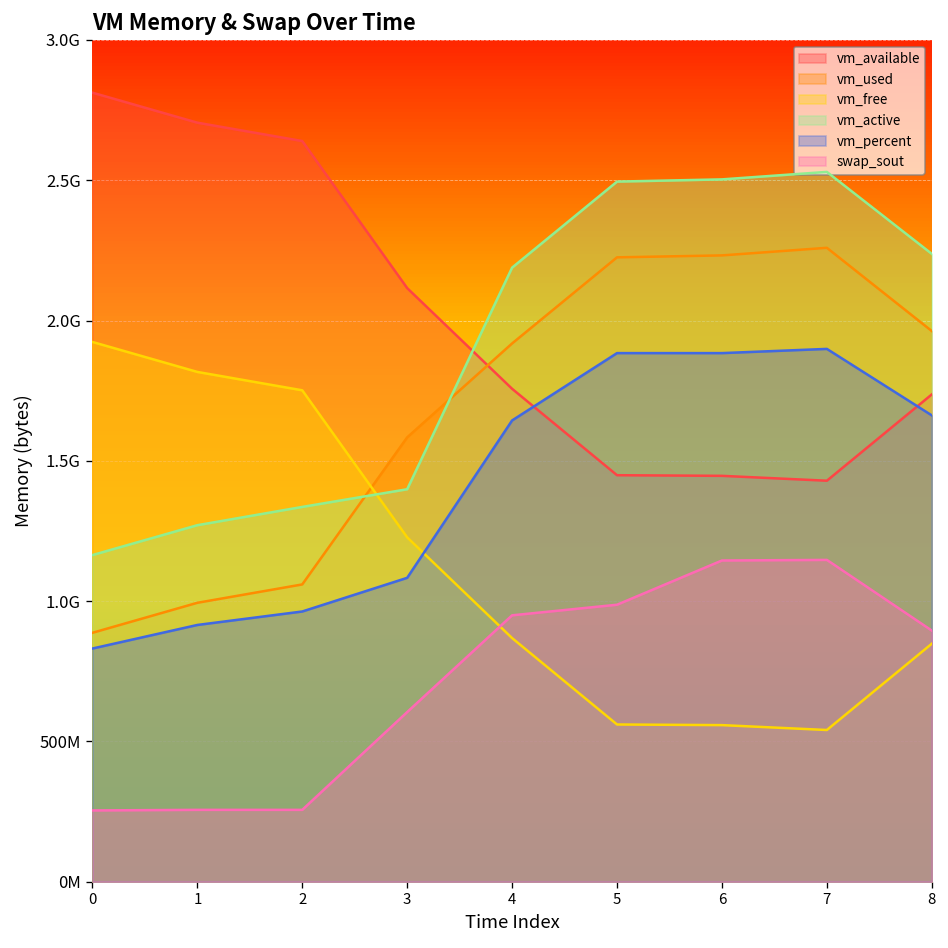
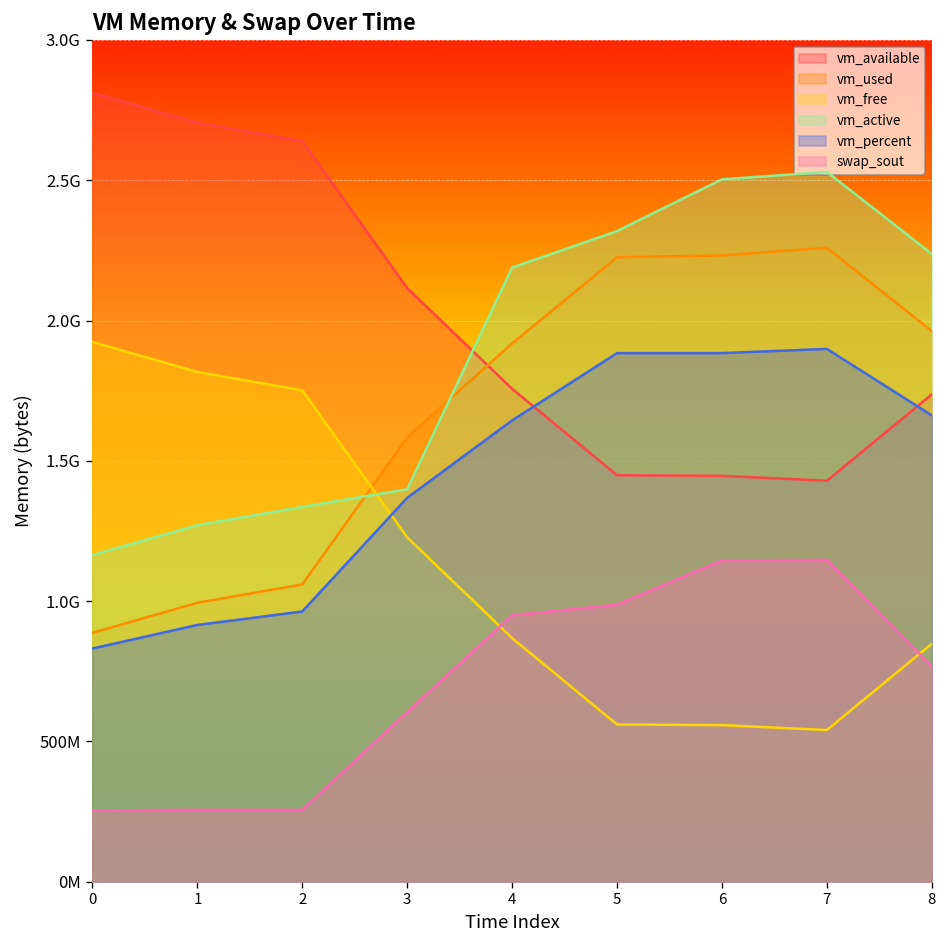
vm_percent, 3: 1080000000 -> 1370000000
vm_active, 5: 2500000000 -> 2320000000
swap_sout, 8: 890000000 -> 770000000
